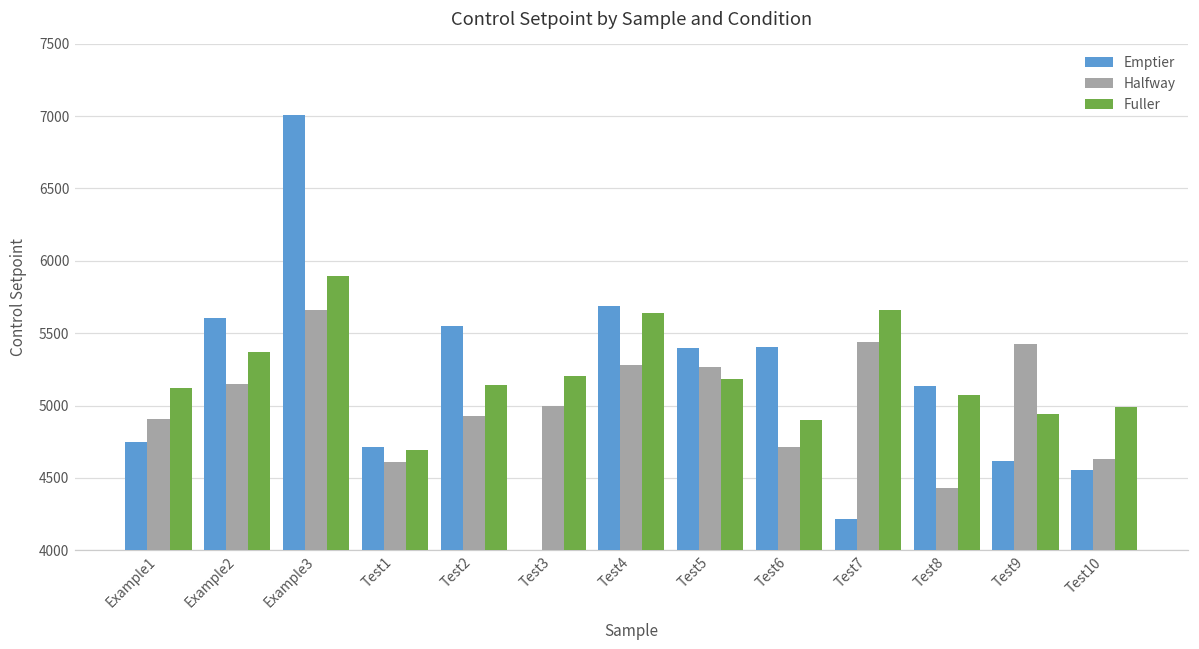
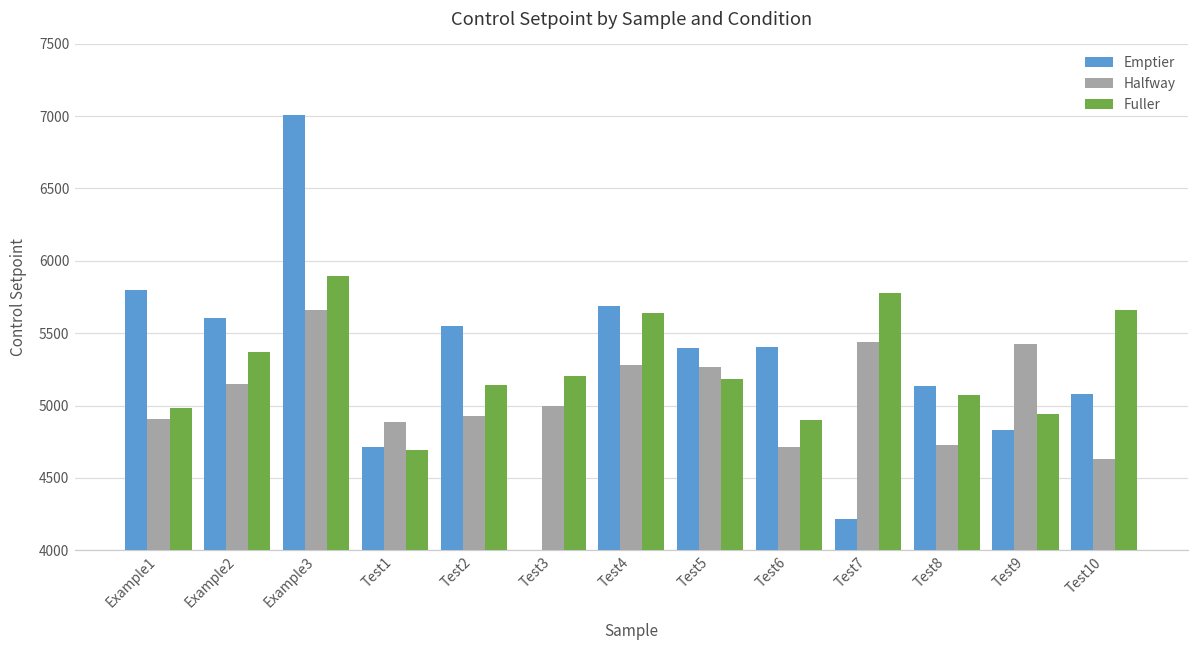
Emptier, Example1: 4750 -> 5800
Fuller, Example1: 5120 -> 4980
Halfway, Test1: 4610 -> 4890
Fuller, Test7: 5660 -> 5780
Halfway, Test8: 4430 -> 4730
Emptier, Test9: 4610 -> 4830
Emptier, Test10: 4550 -> 5080
Fuller, Test10: 4990 -> 5660
